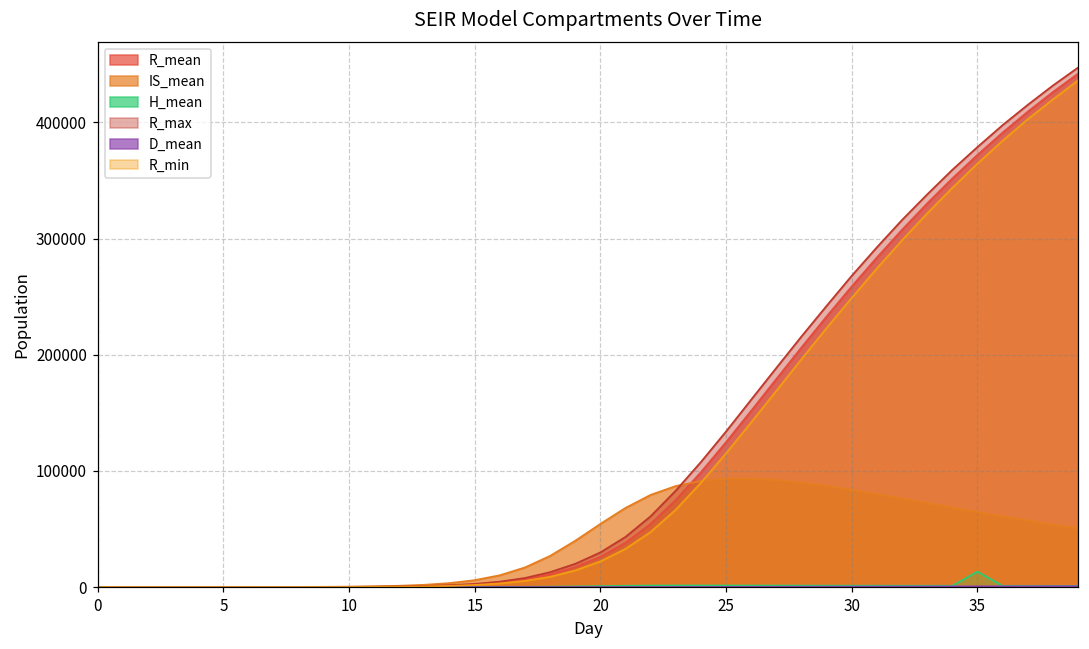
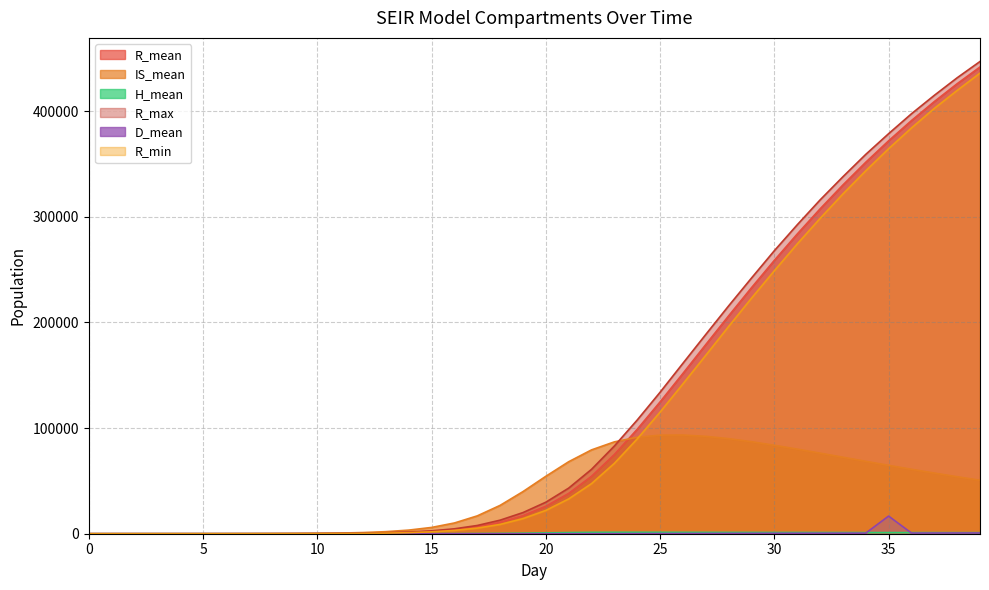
H_mean, 35: 13000 -> 1000
D_mean, 35: 1000 -> 17000
